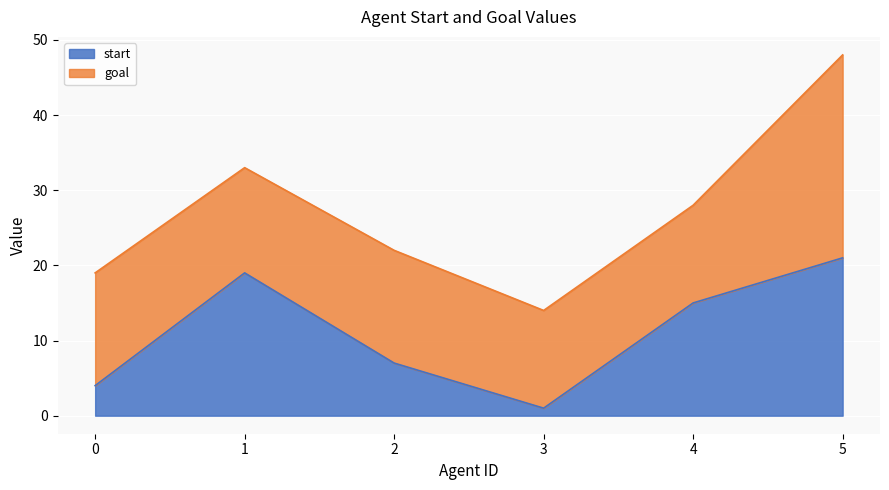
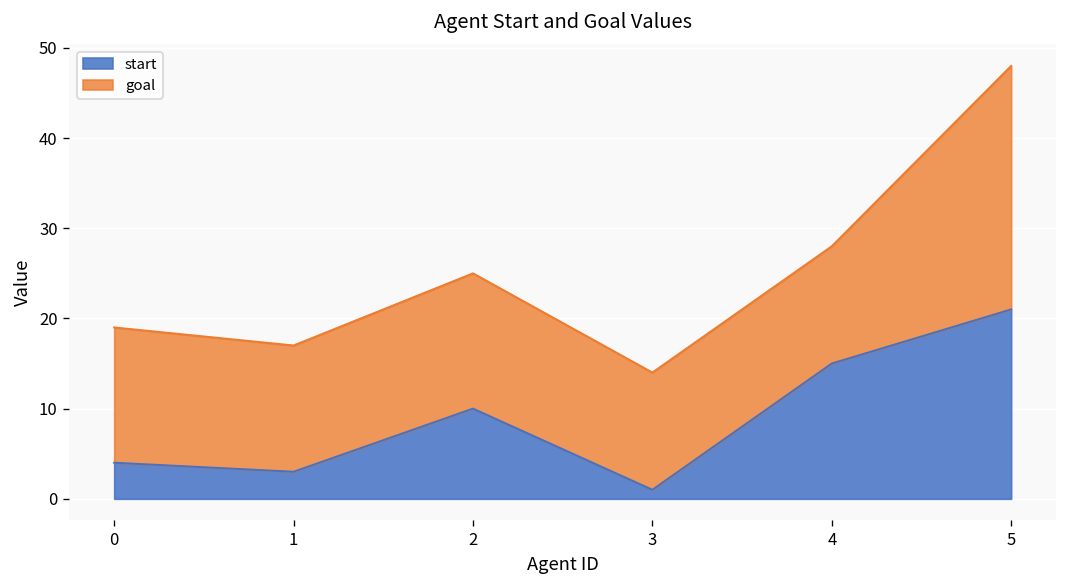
start, 1: 19 -> 3
start, 2: 7 -> 10
